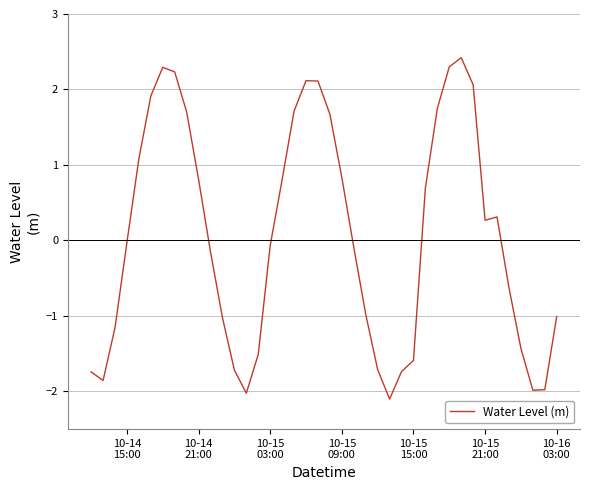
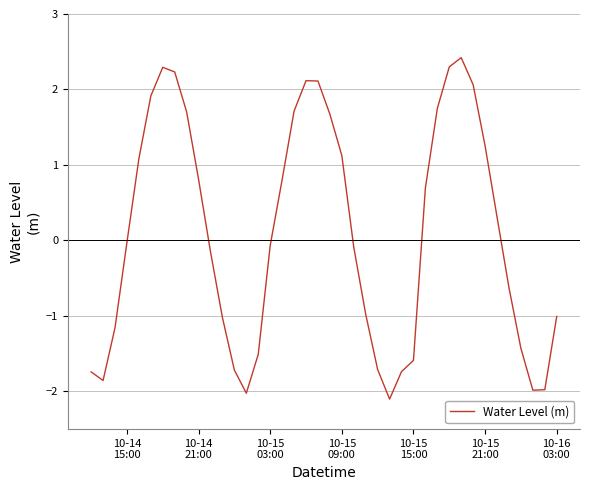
10-15 09:00: 0.8 -> 1.1
10-15 21:00: 0.3 -> 1.3
